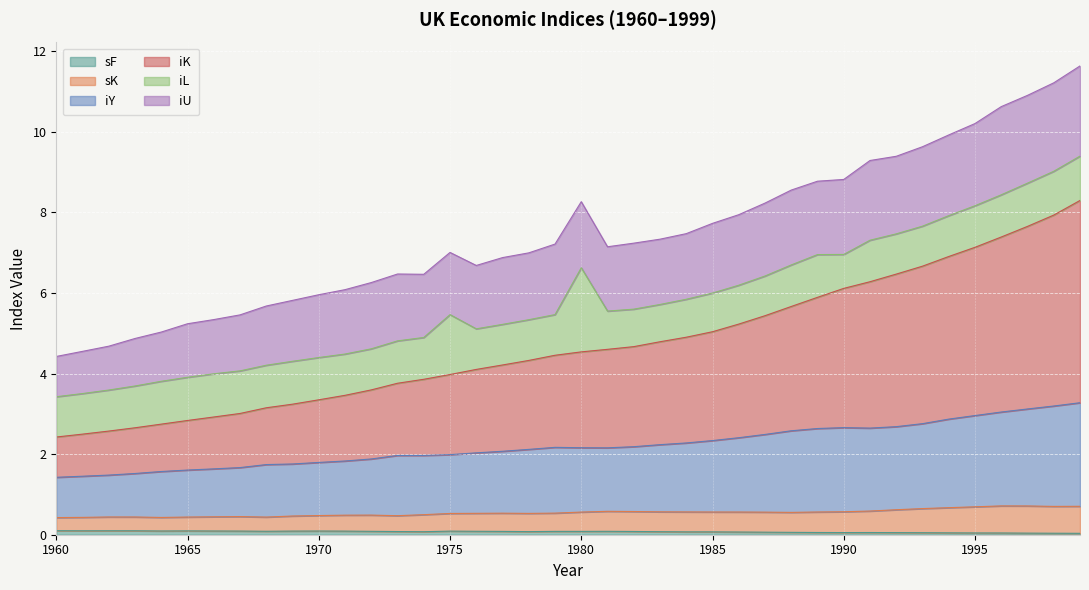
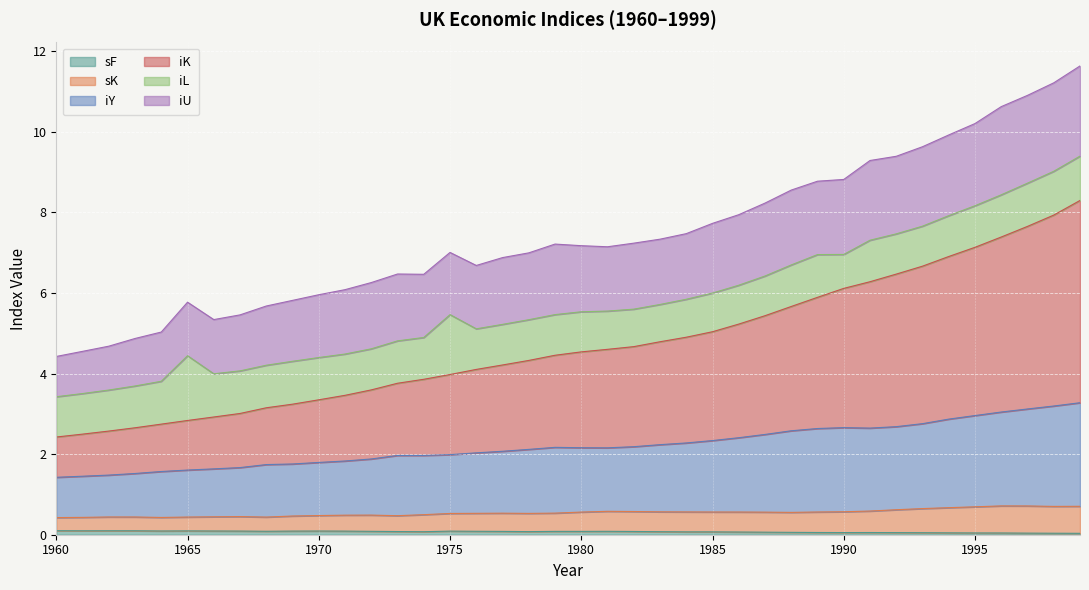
iL, 1965: 1.1 -> 1.6
iL, 1980: 2.1 -> 1.0
